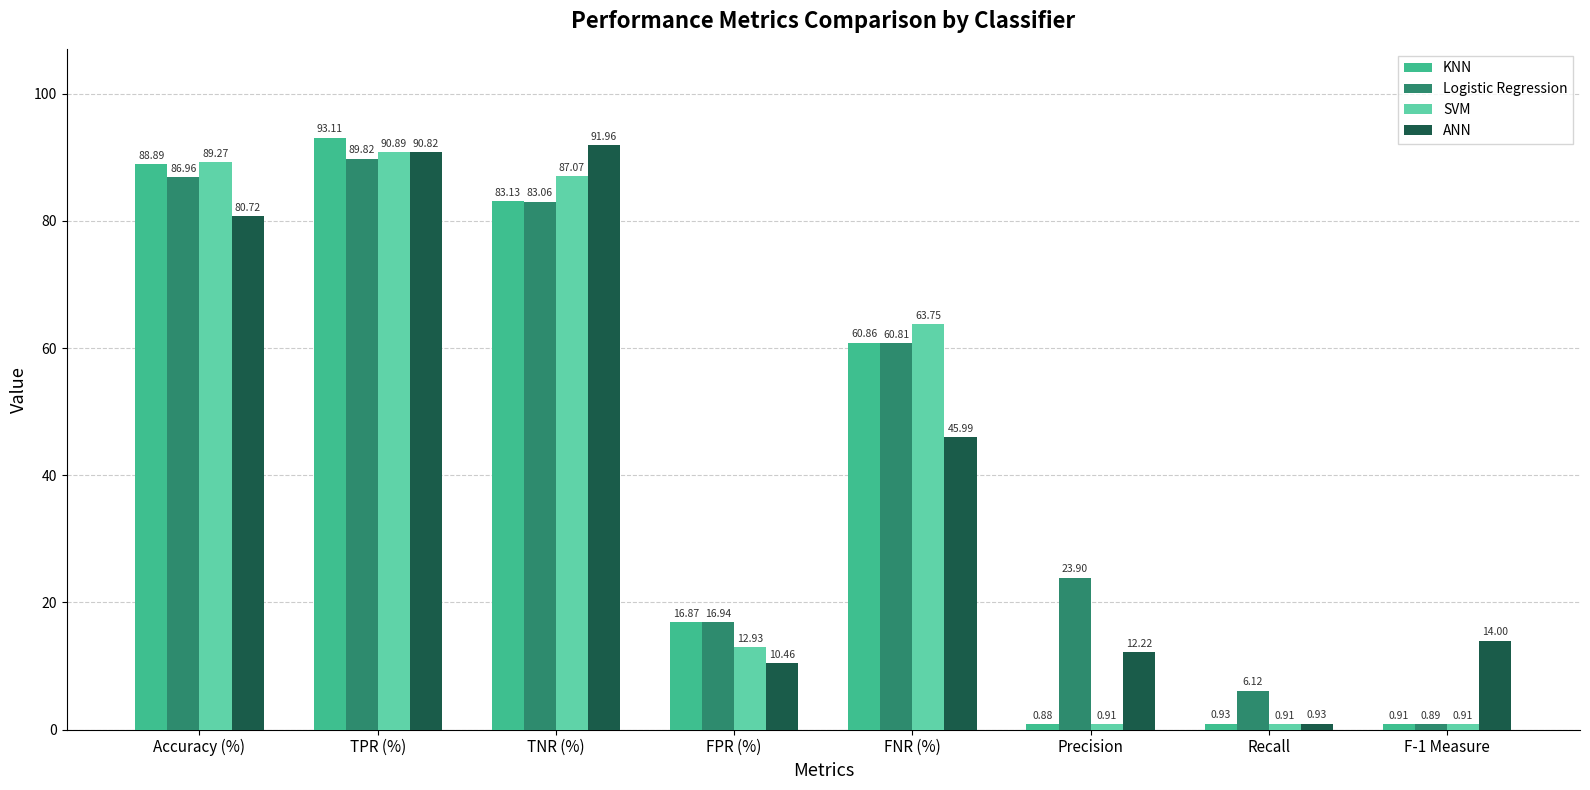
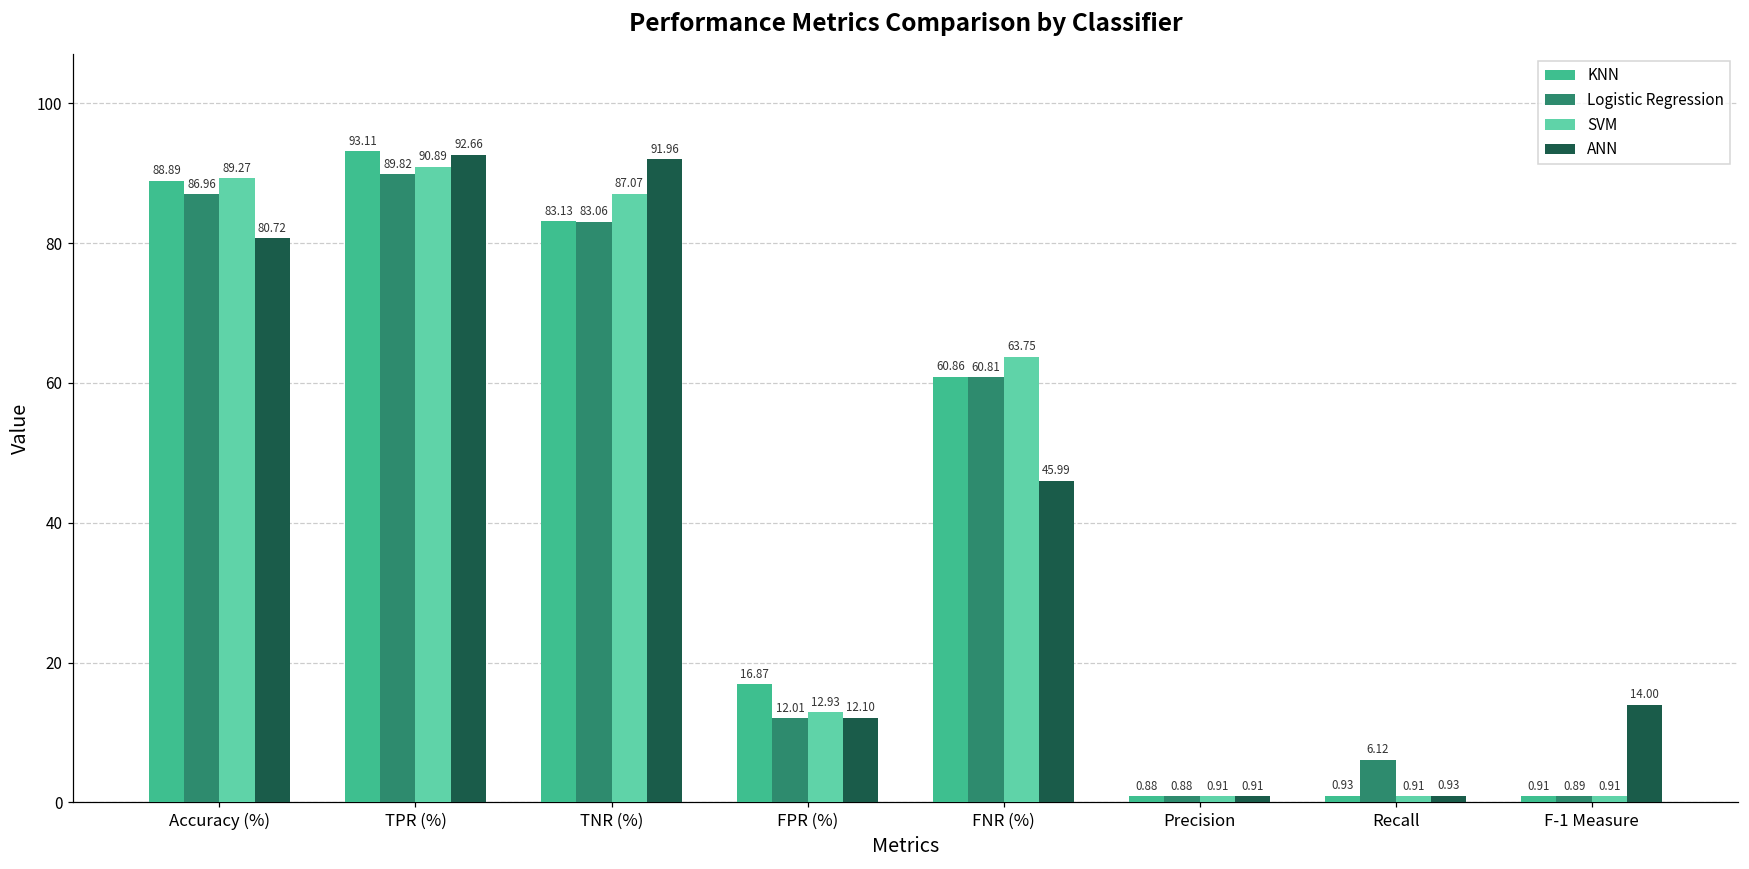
ANN, TPR (%): 90.82 -> 92.66
Logistic Regression, FPR (%): 16.94 -> 12.01
ANN, FPR (%): 10.46 -> 12.10
Logistic Regression, Precision: 23.90 -> 0.88
ANN, Precision: 12.22 -> 0.91
